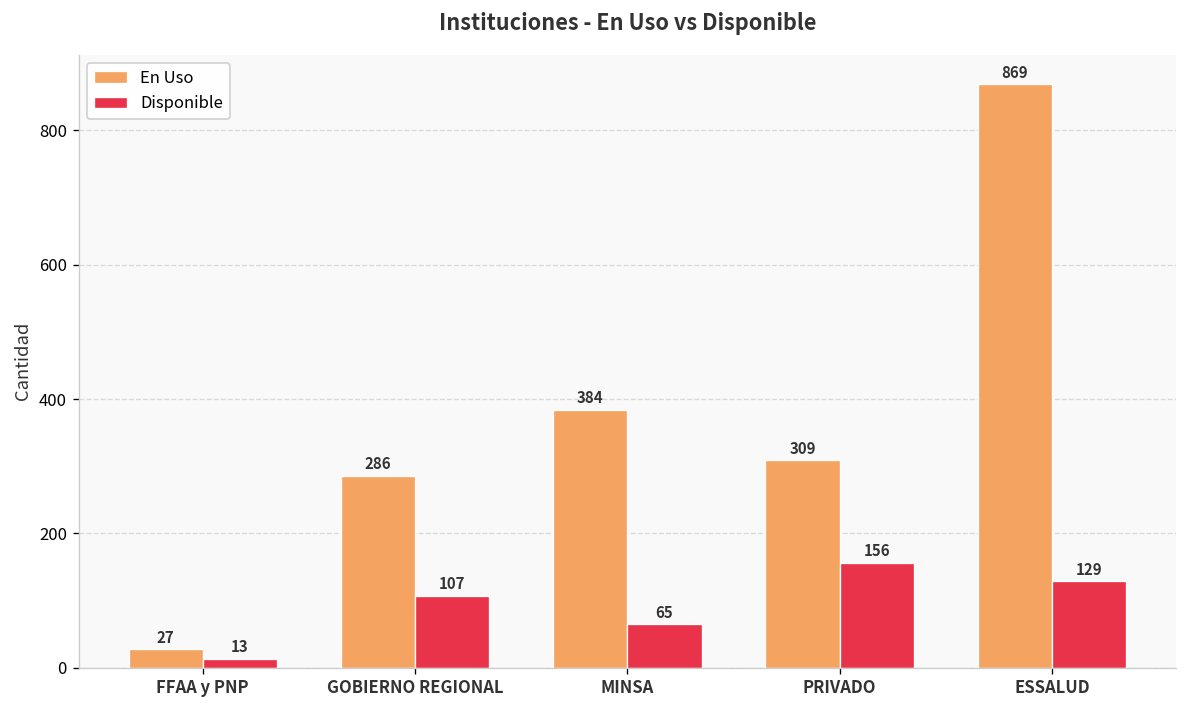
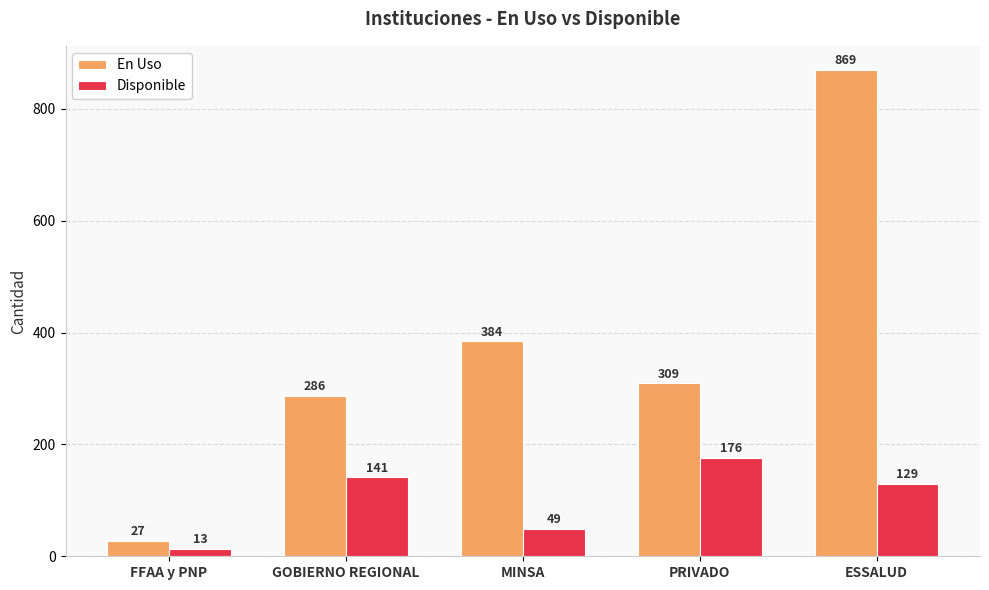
Disponible, GOBIERNO REGIONAL: 107 -> 141
Disponible, MINSA: 65 -> 49
Disponible, PRIVADO: 156 -> 176
